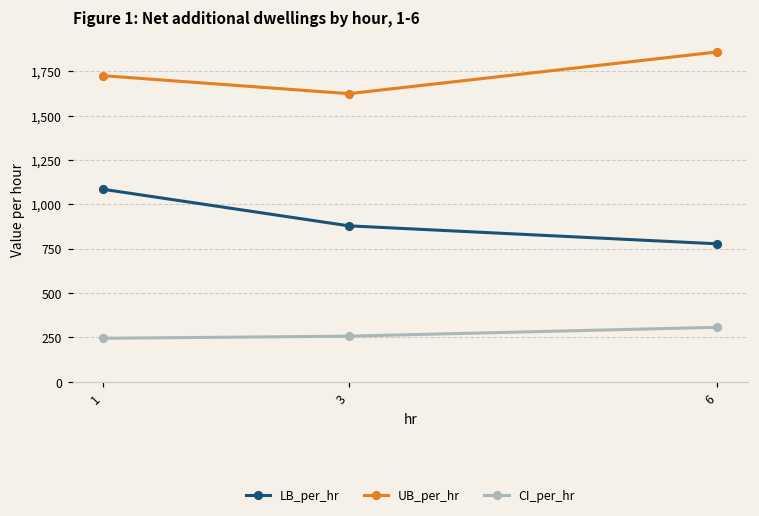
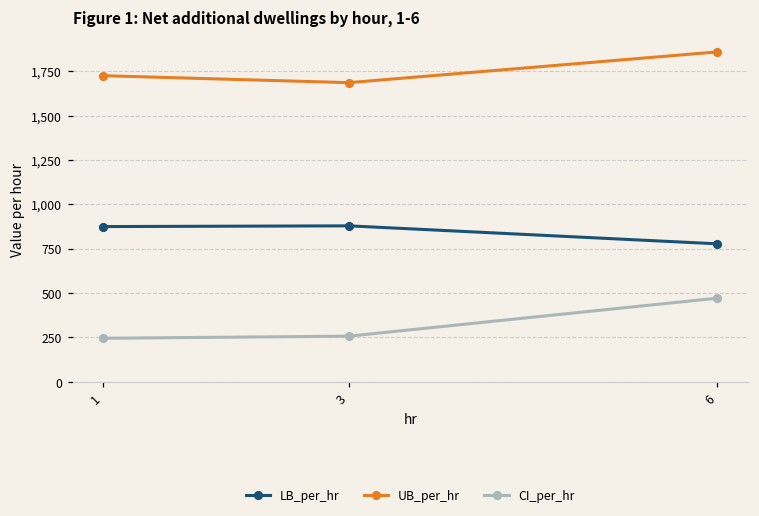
LB_per_hr, 1: 1,080 -> 870
UB_per_hr, 3: 1,620 -> 1,690
CI_per_hr, 6: 310 -> 470
